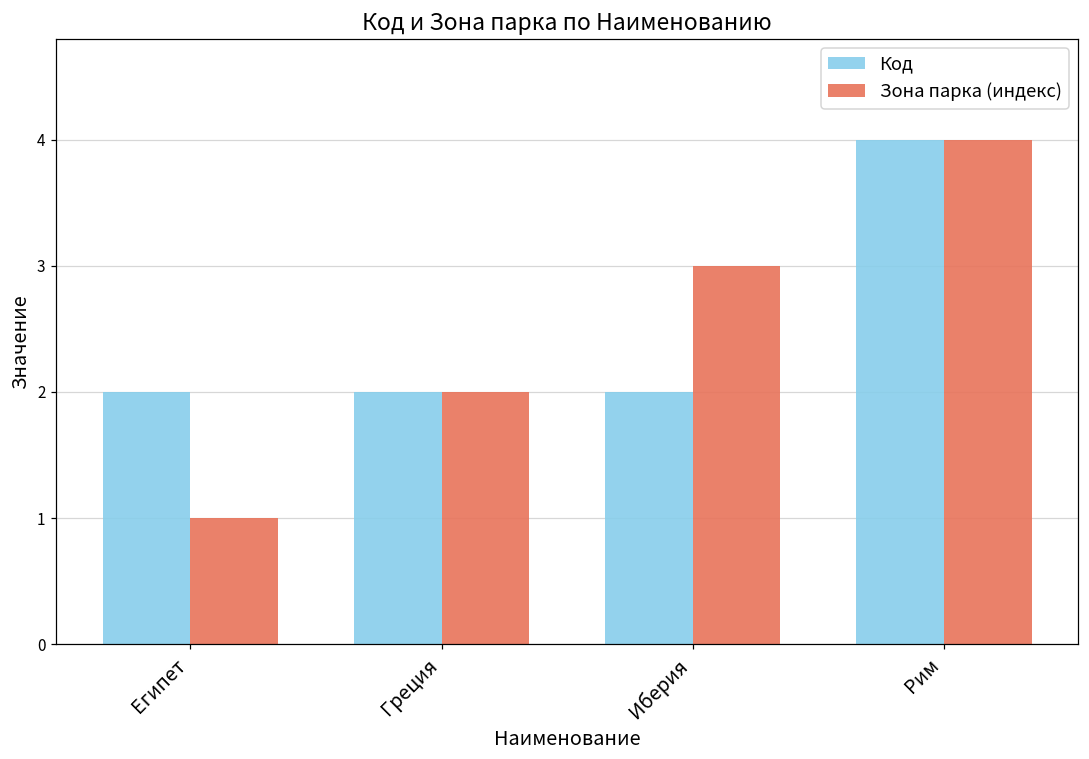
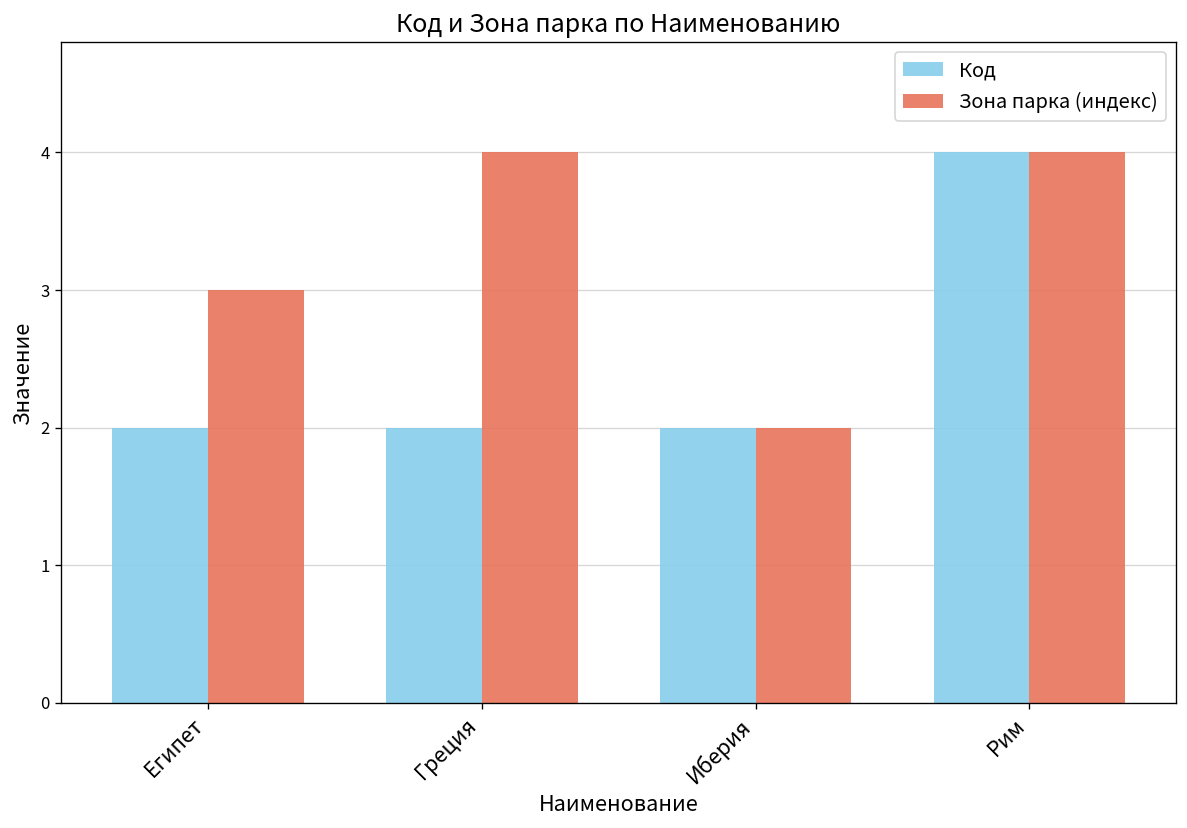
Зона парка (индекс), Египет: 1 -> 3
Зона парка (индекс), Греция: 2 -> 4
Зона парка (индекс), Иберия: 3 -> 2
